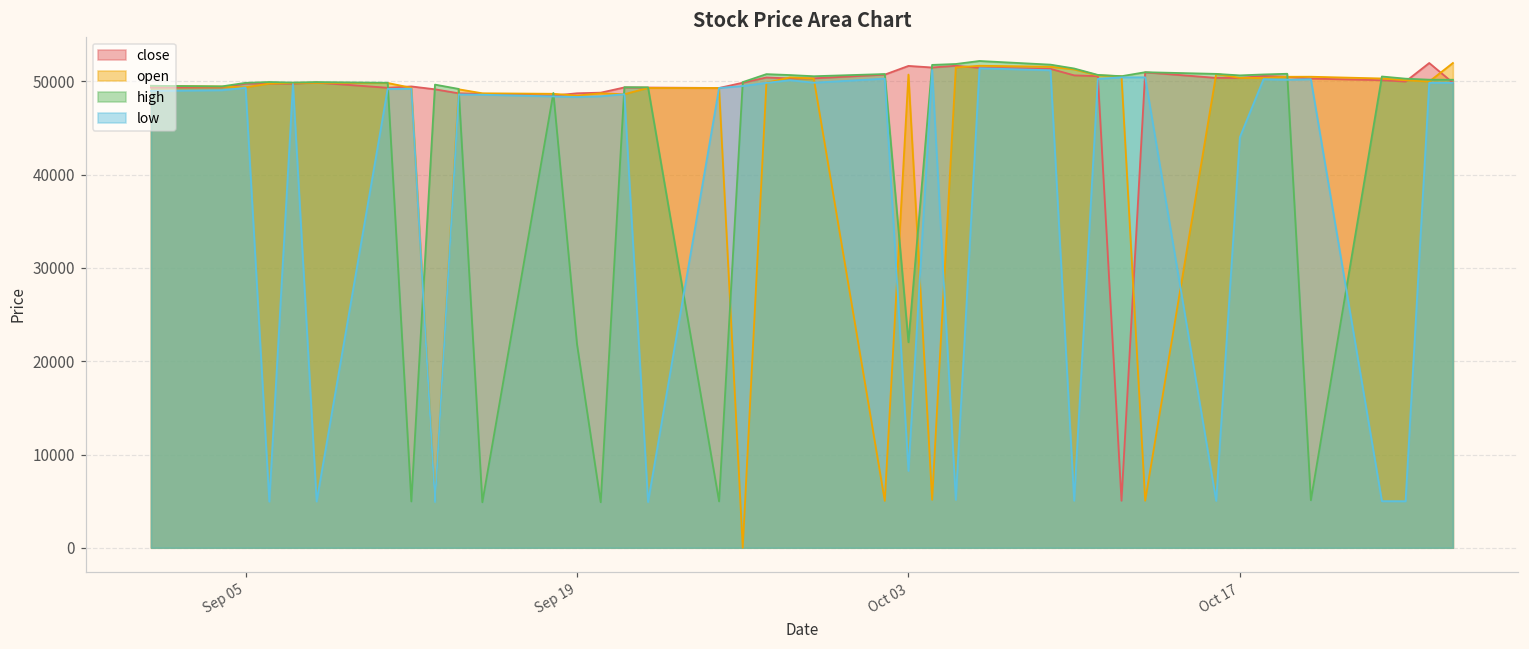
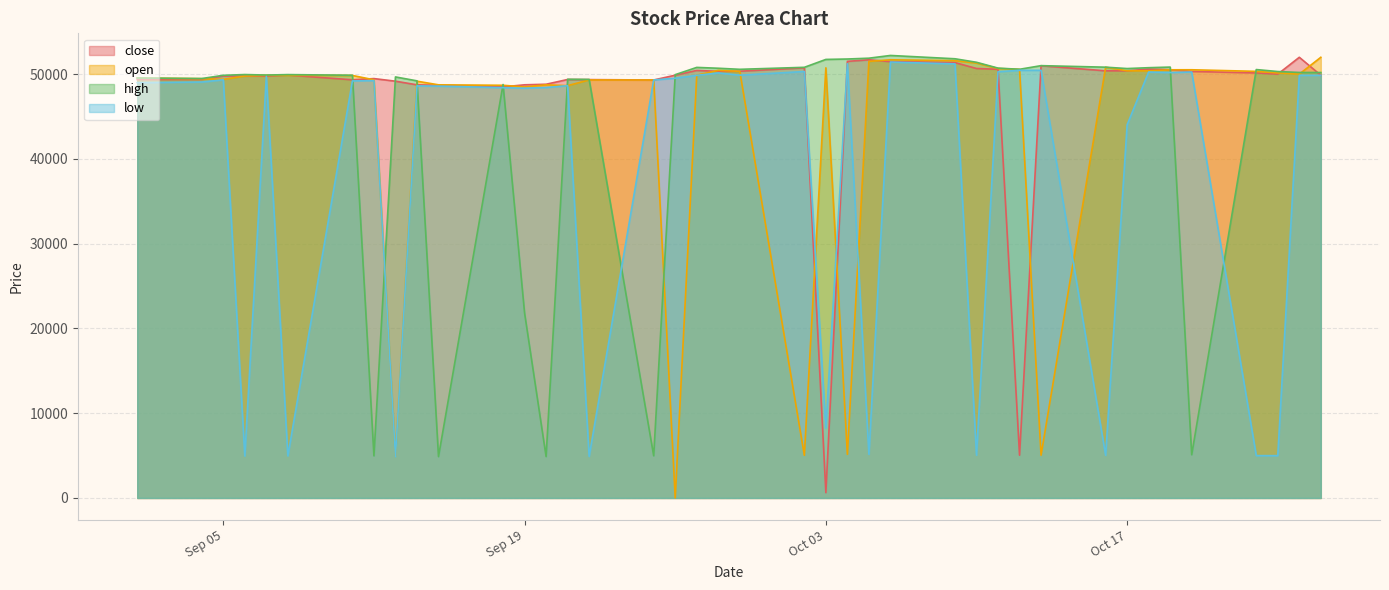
close, Oct 03: 52000 -> 1000
high, Oct 03: 22000 -> 52000
